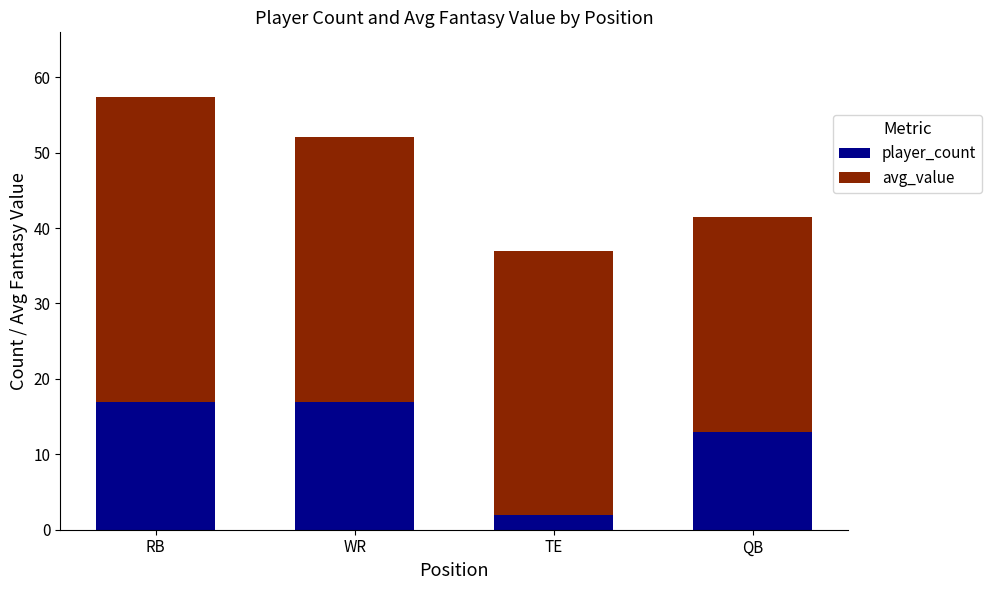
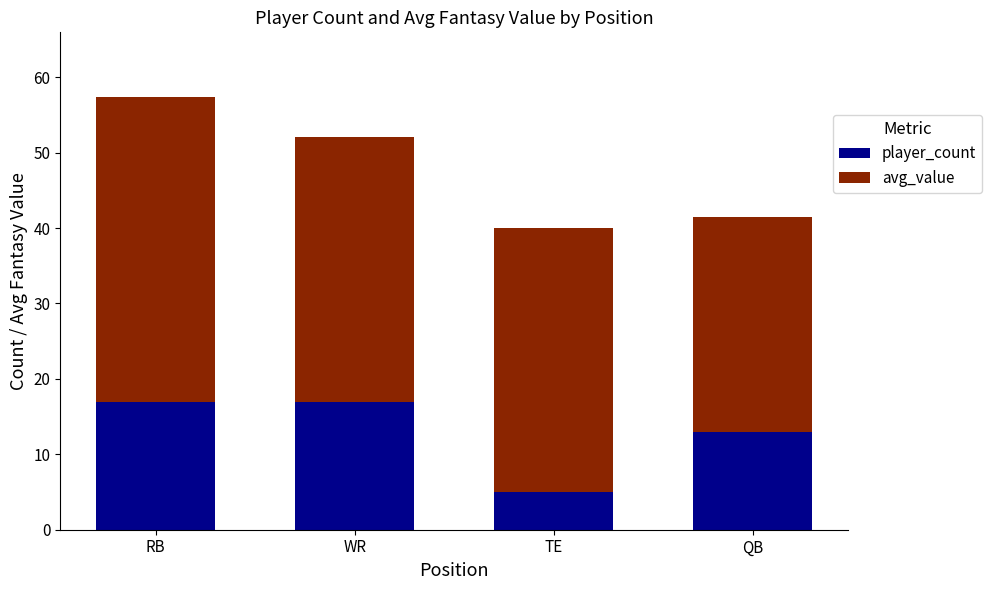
player_count, TE: 2 -> 5
